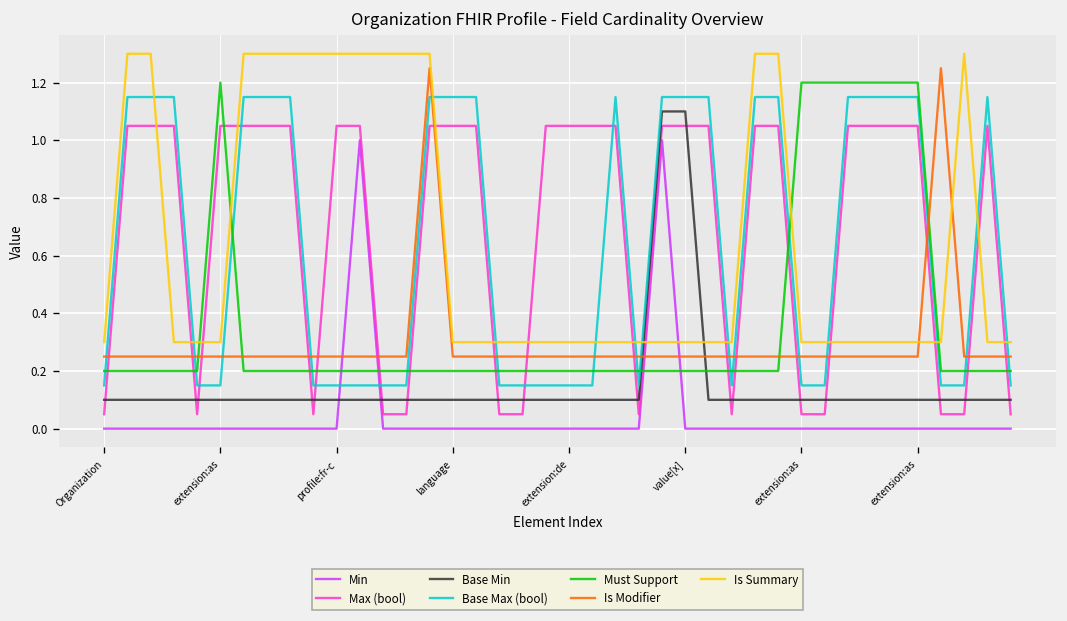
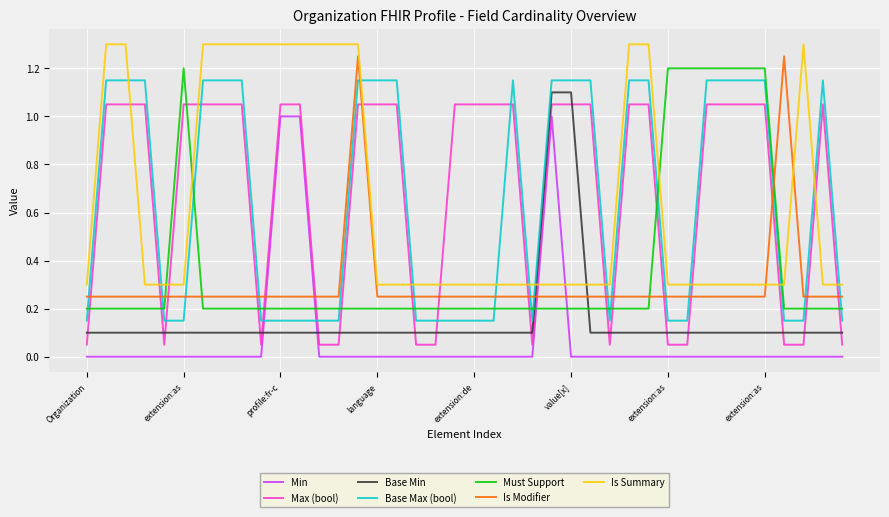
Min, profile:fr-c: 0 -> 1
